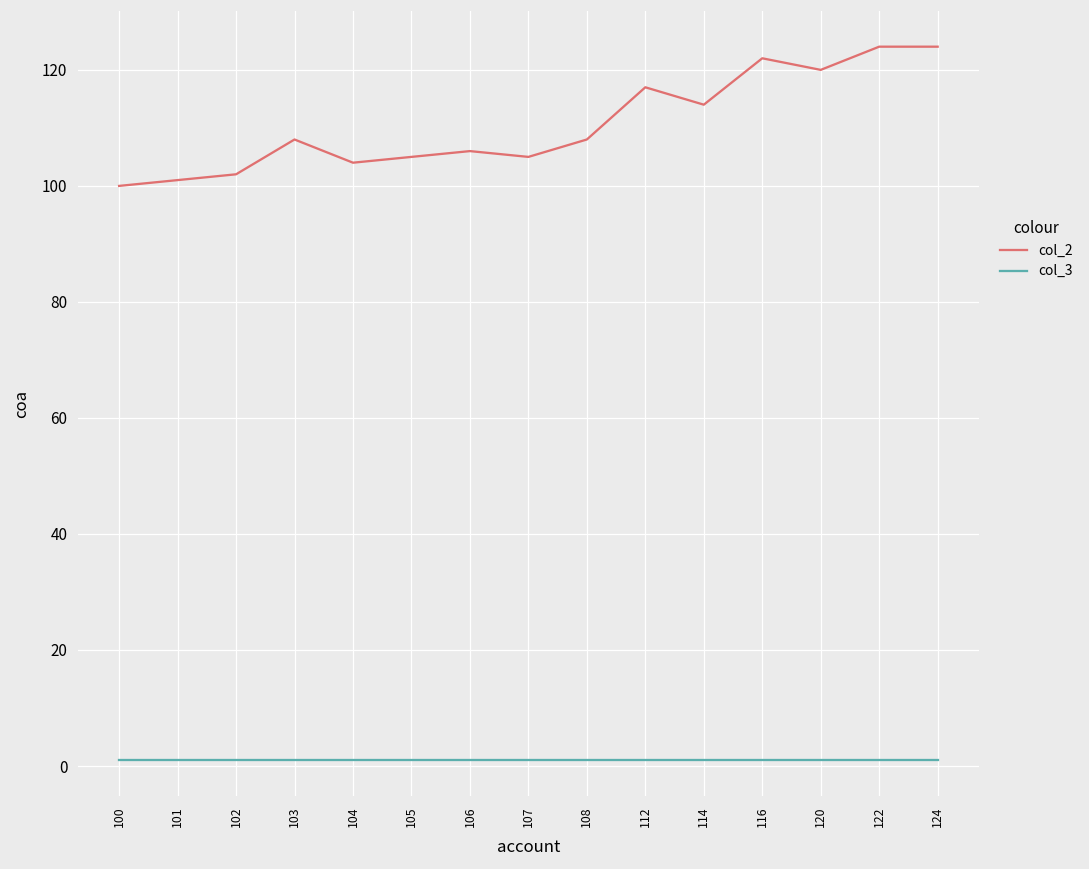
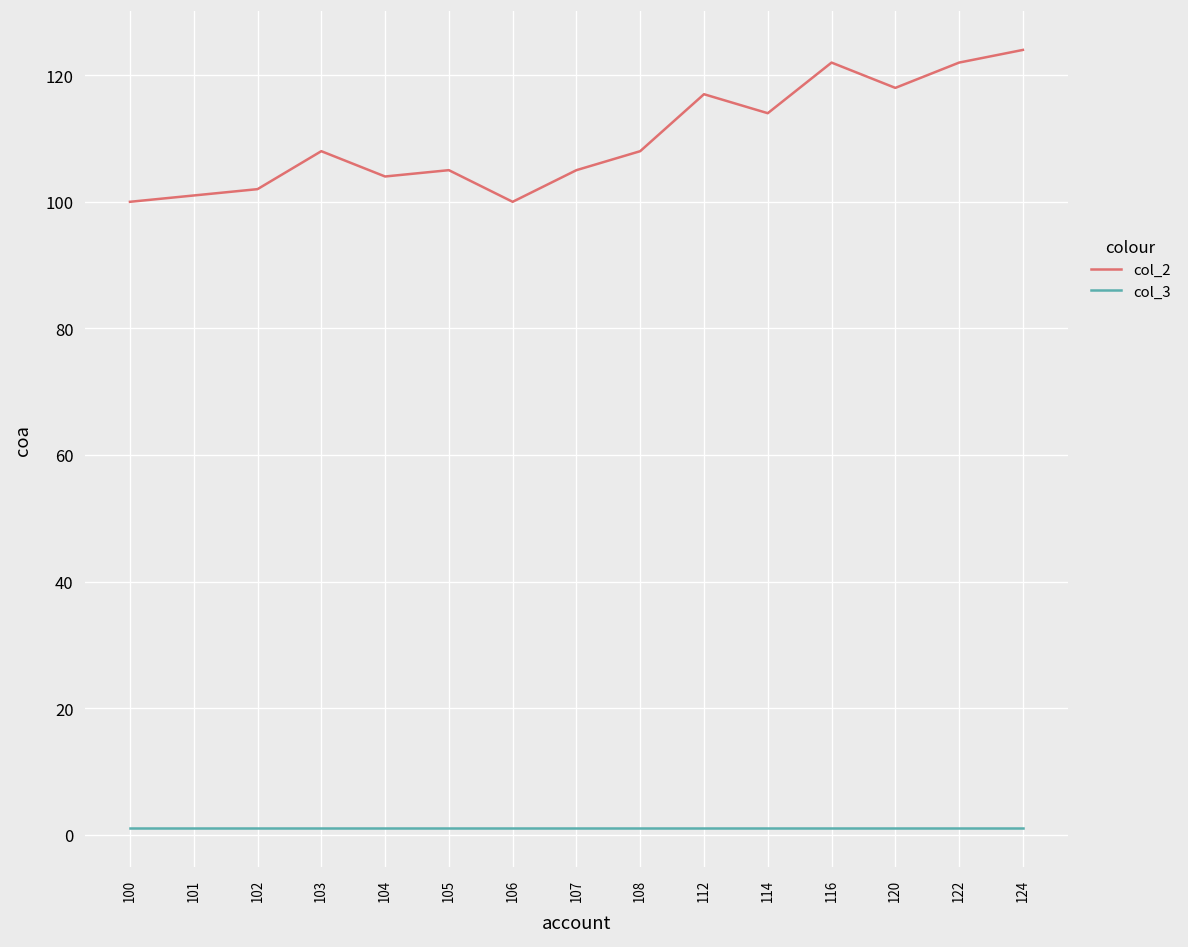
col_2, 106: 106 -> 100
col_2, 120: 120 -> 118
col_2, 122: 124 -> 122
